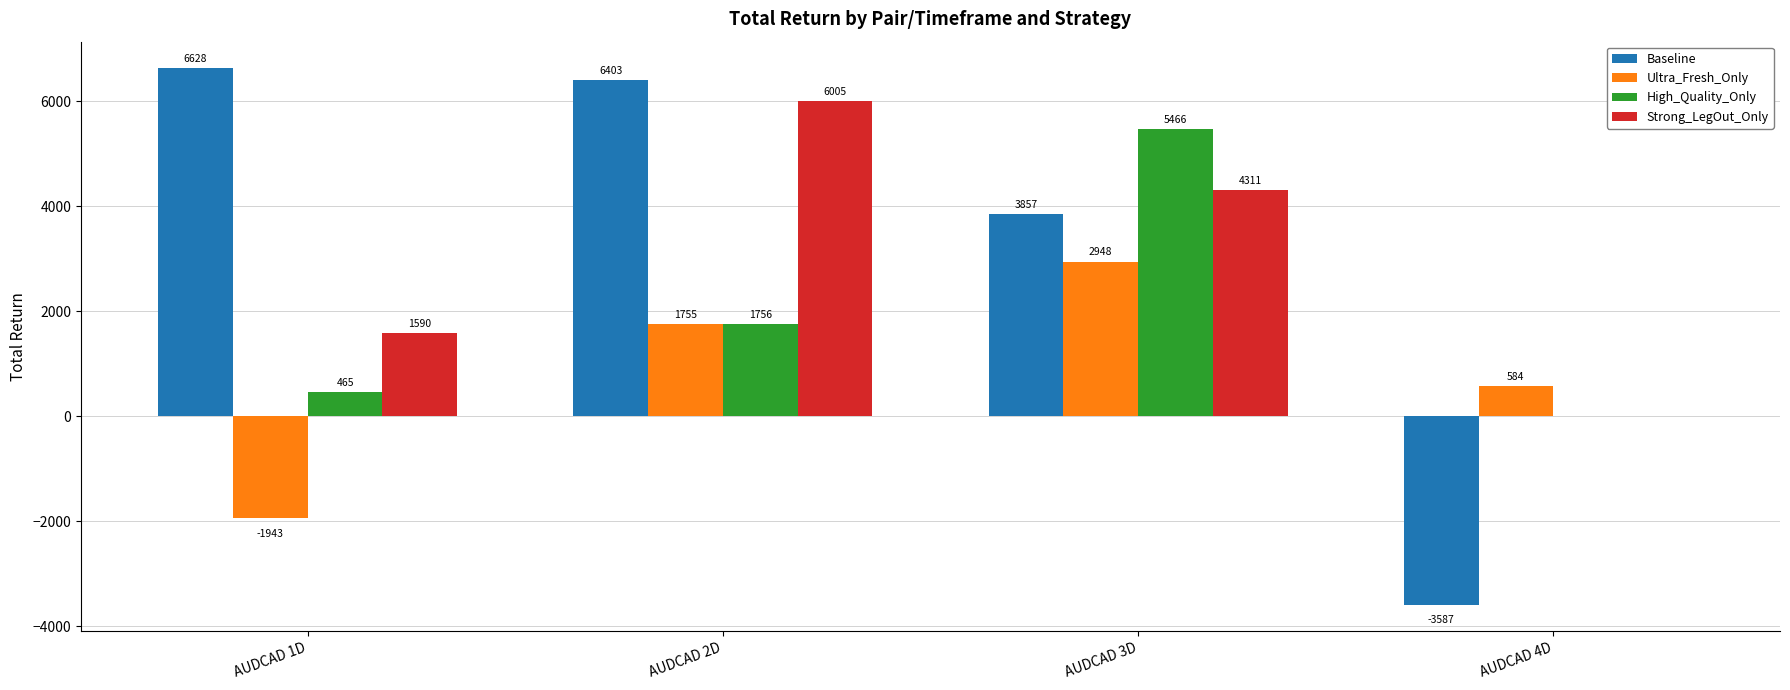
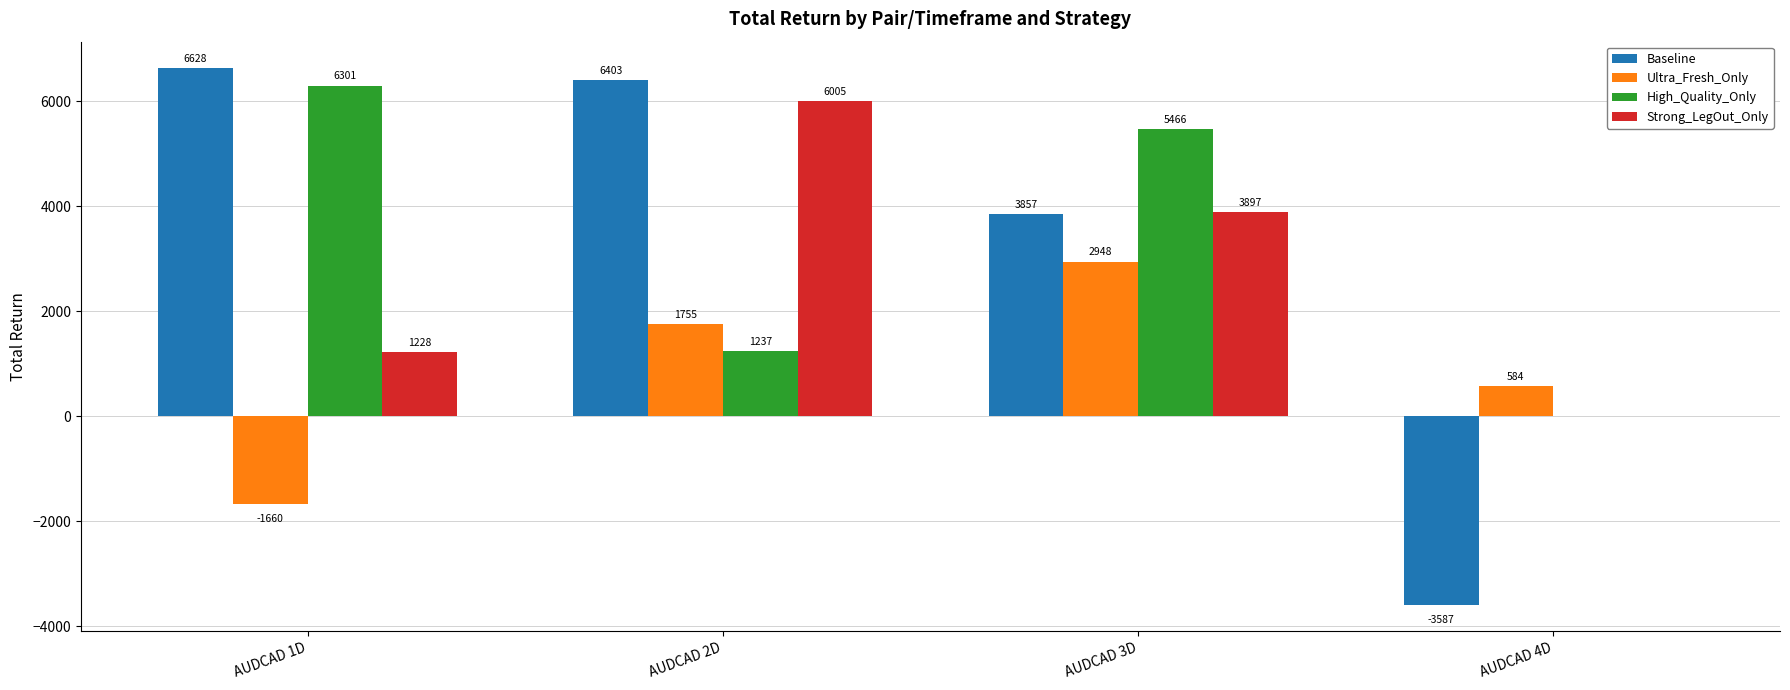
Ultra_Fresh_Only, AUDCAD 1D: -1943 -> -1660
High_Quality_Only, AUDCAD 1D: 465 -> 6301
Strong_LegOut_Only, AUDCAD 1D: 1590 -> 1228
High_Quality_Only, AUDCAD 2D: 1756 -> 1237
Strong_LegOut_Only, AUDCAD 3D: 4311 -> 3897
